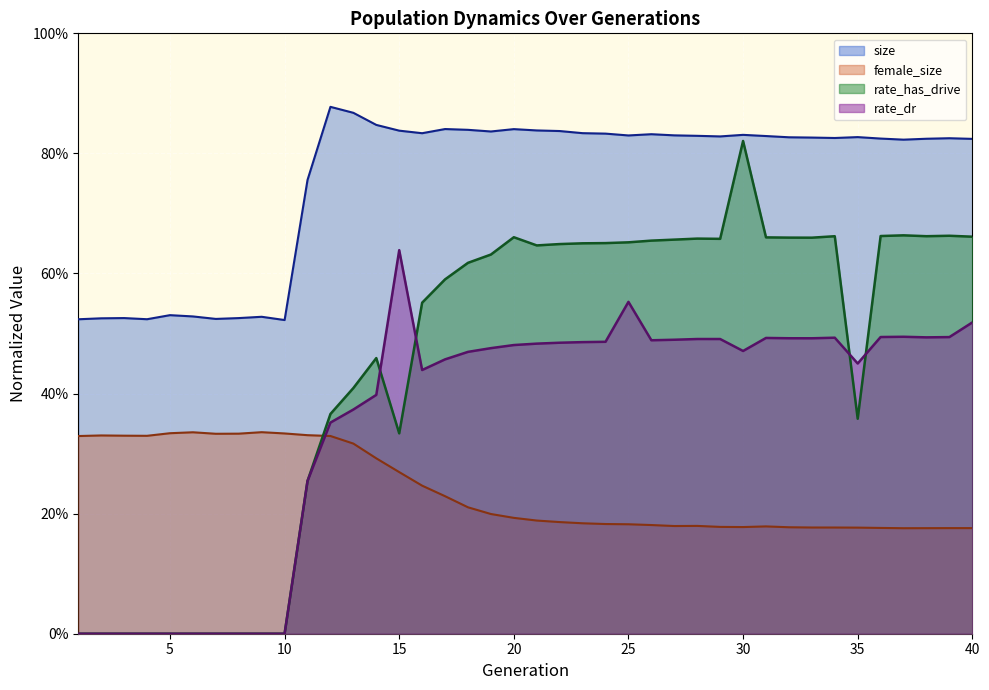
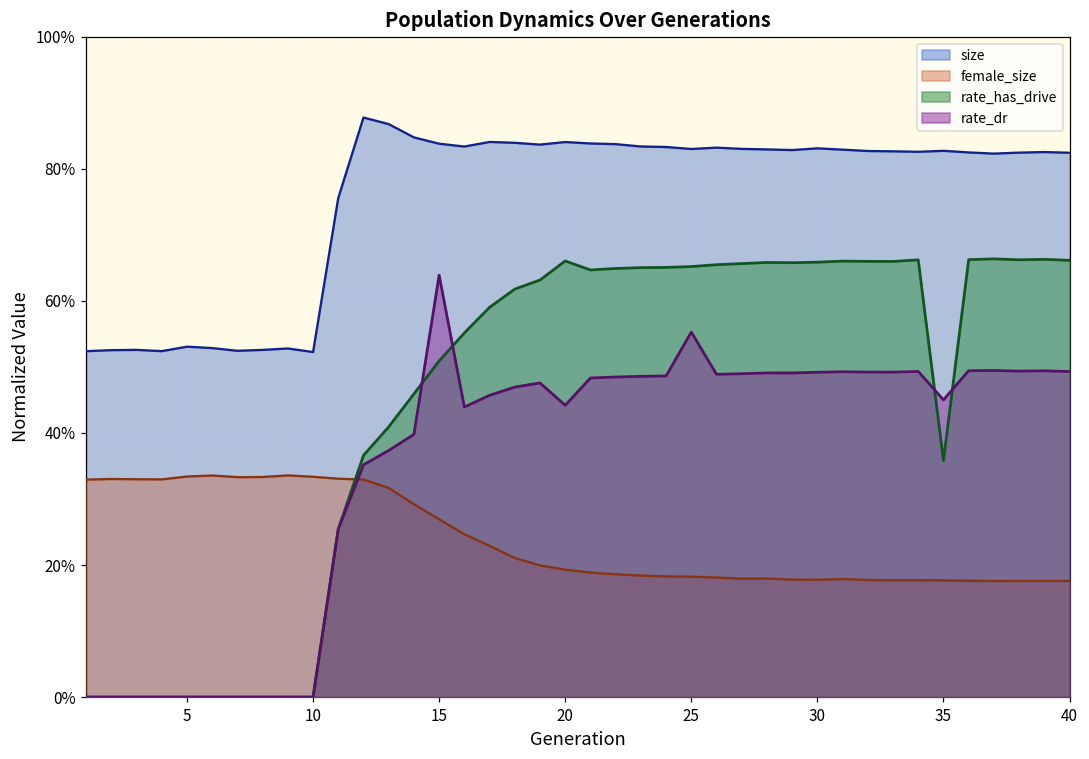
rate_has_drive, 15: 33% -> 51%
rate_dr, 20: 48% -> 44%
rate_has_drive, 30: 82% -> 66%
rate_dr, 30: 47% -> 49%
rate_dr, 40: 52% -> 49%
